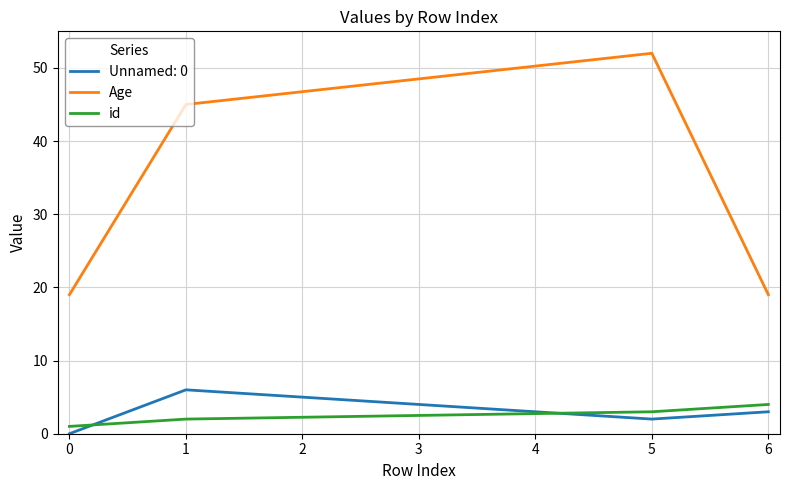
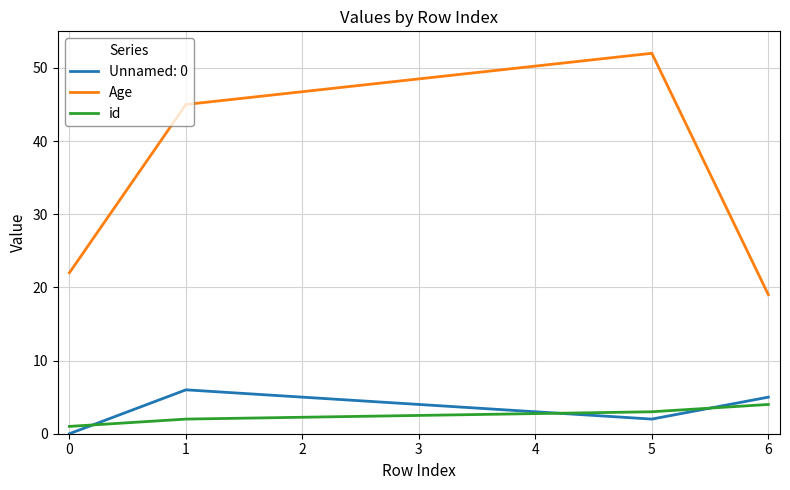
Age, 0: 19 -> 22
Unnamed: 0, 6: 3 -> 5
